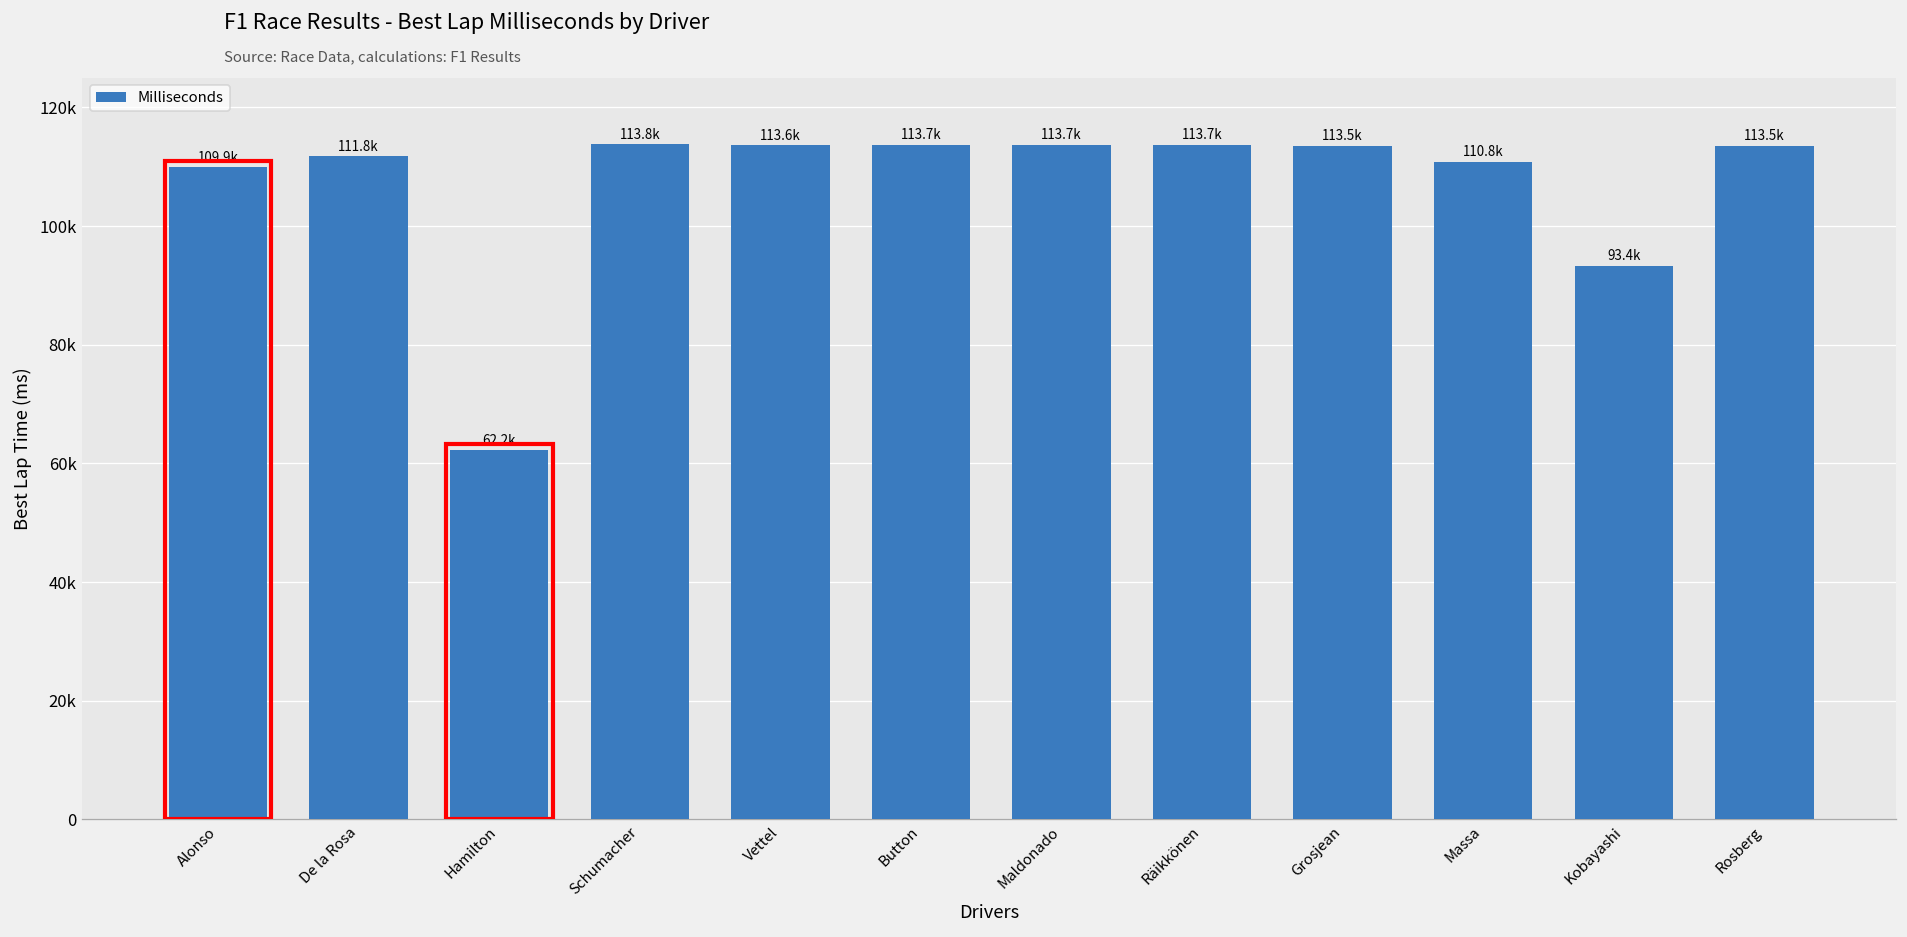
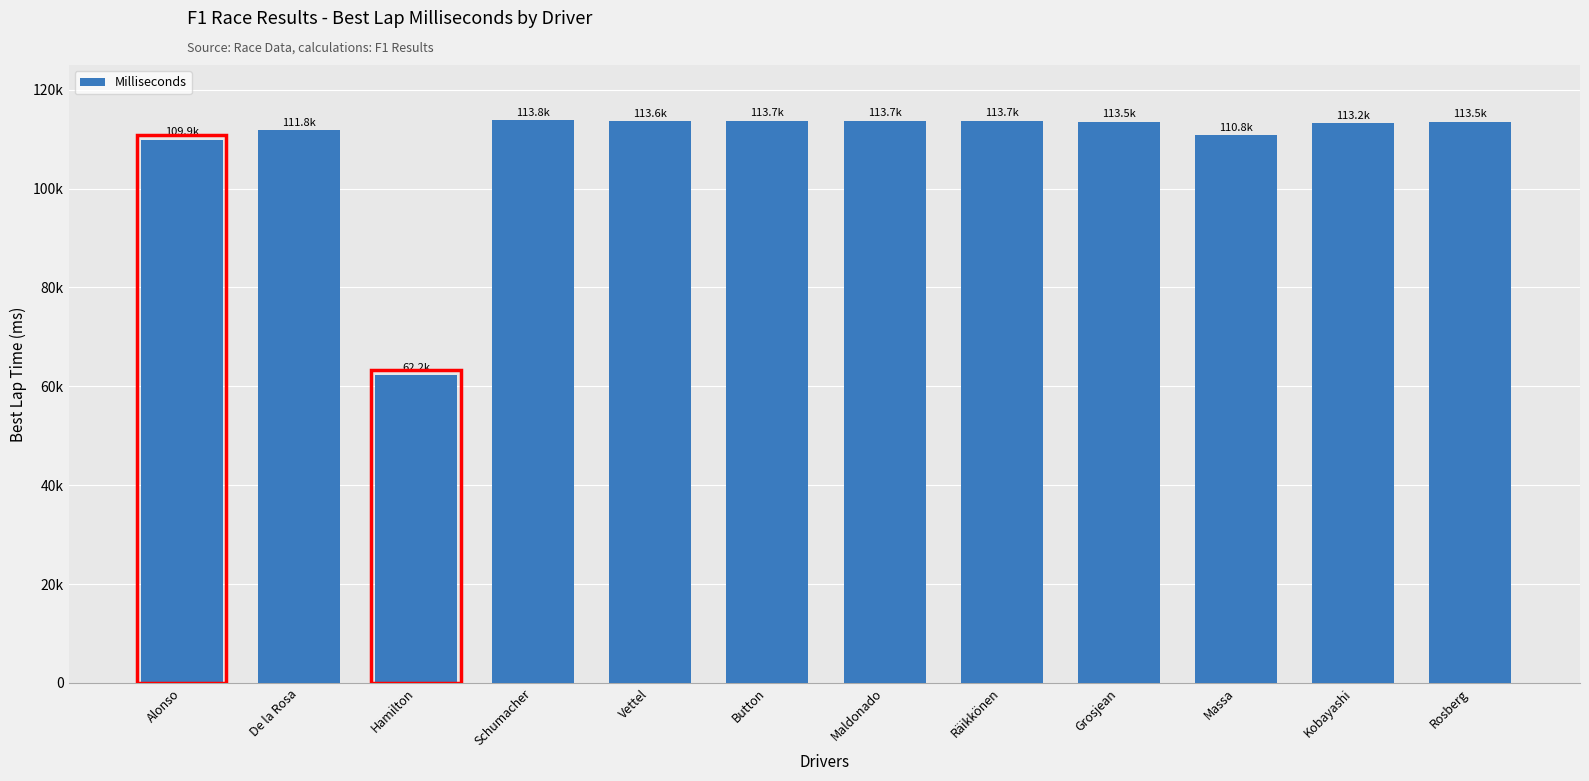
Kobayashi: 93.4k -> 113.2k
